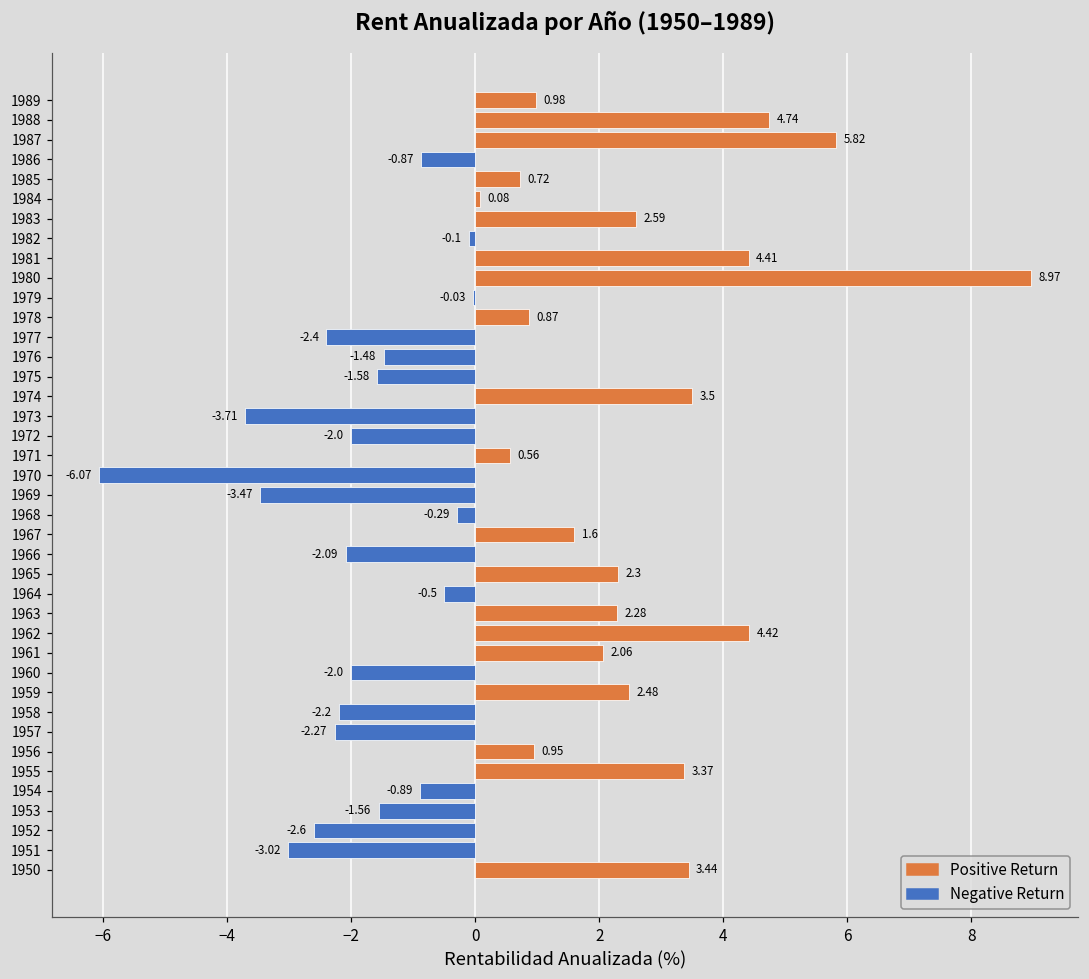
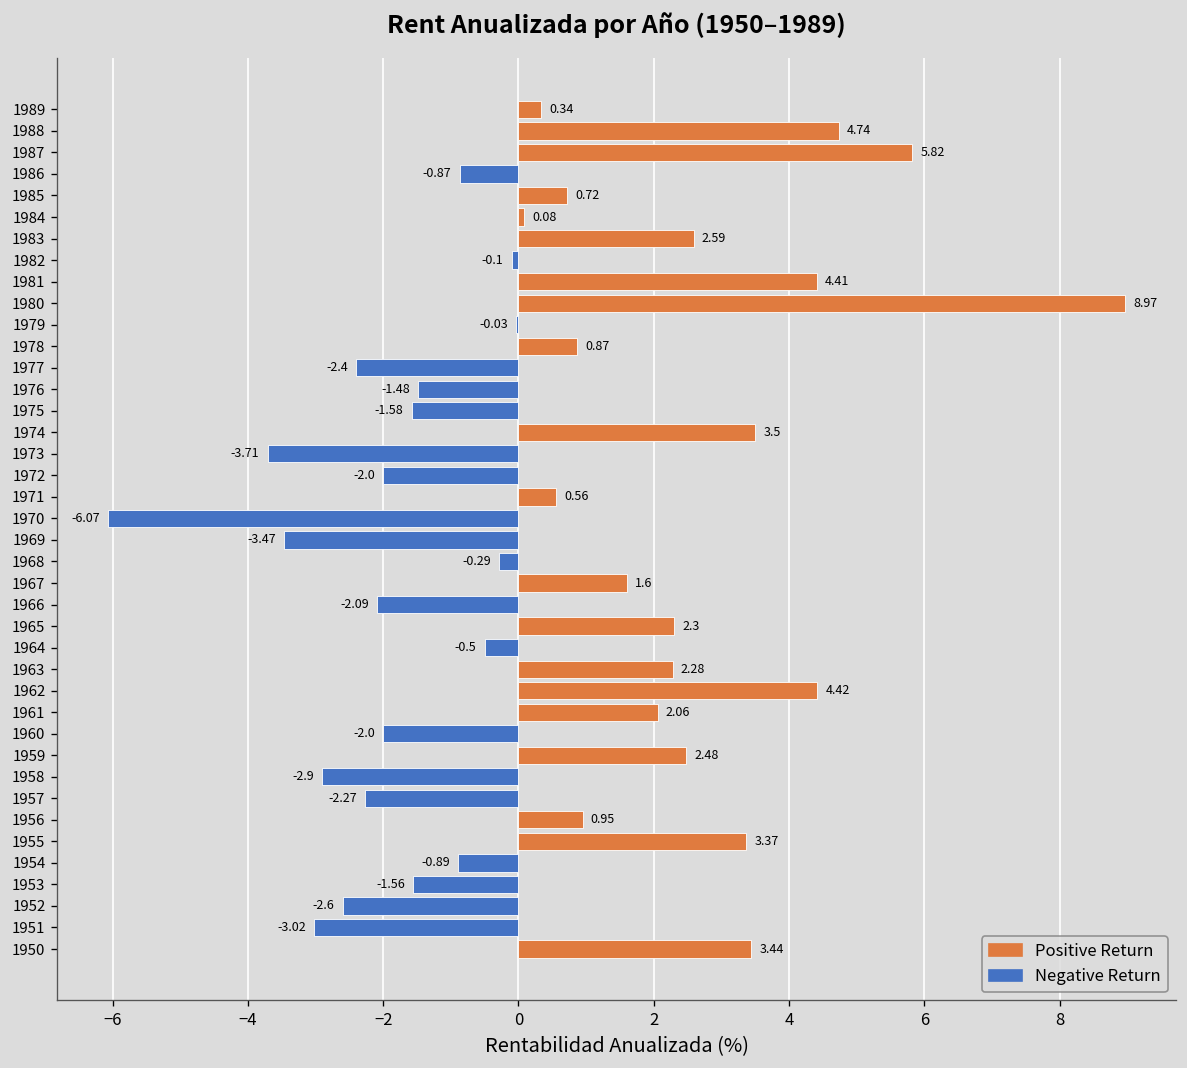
1989: 0.98 -> 0.34
1958: -2.2 -> -2.9
